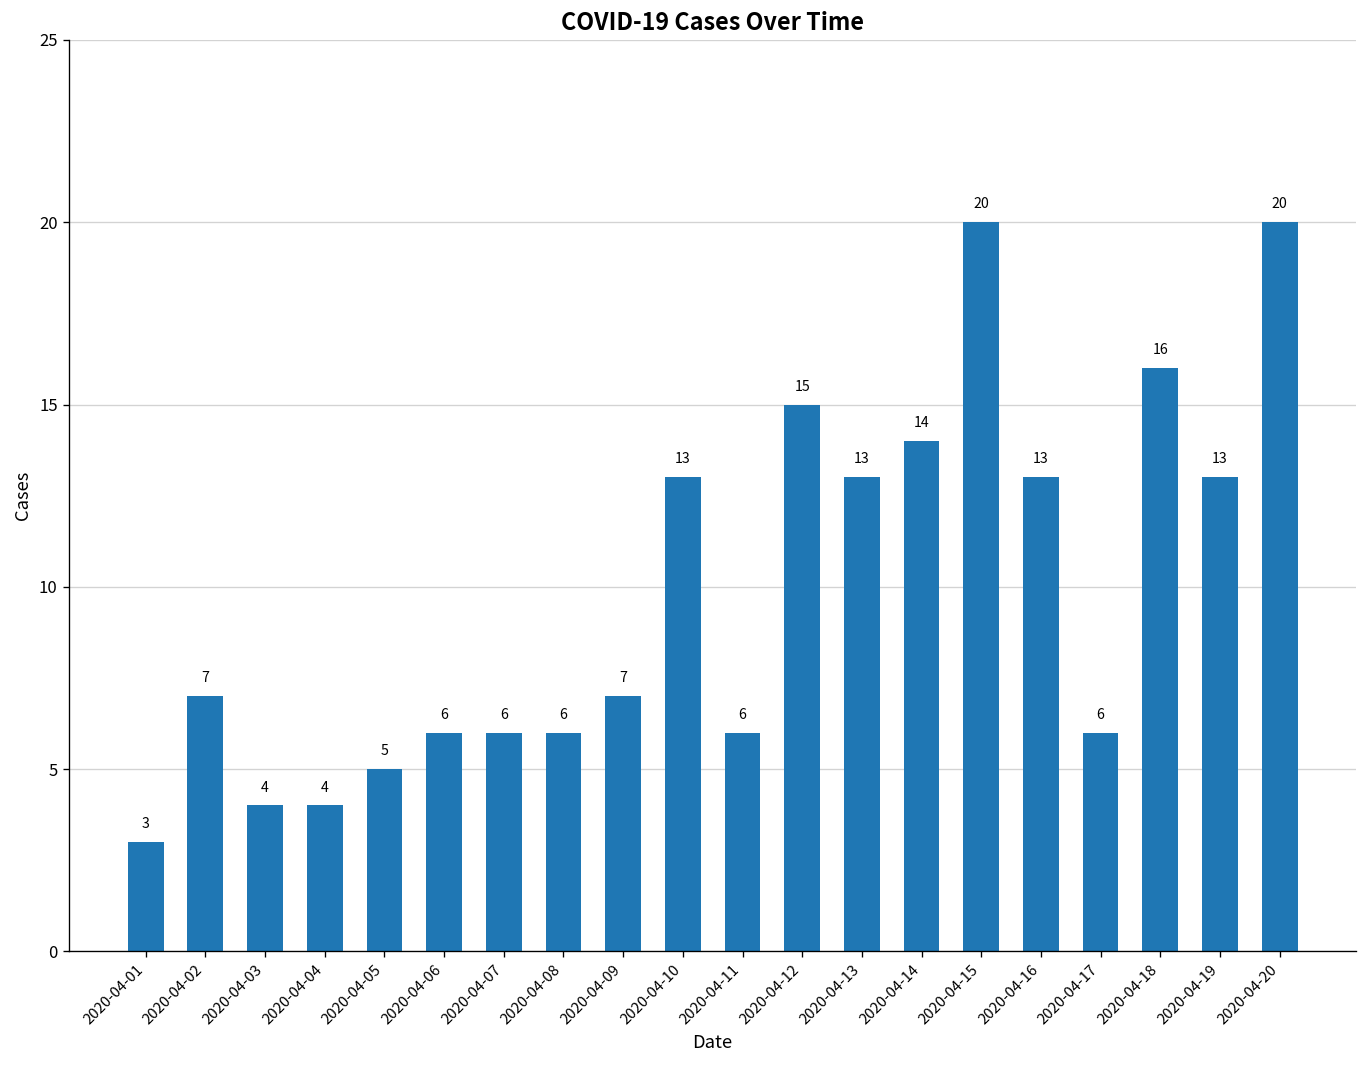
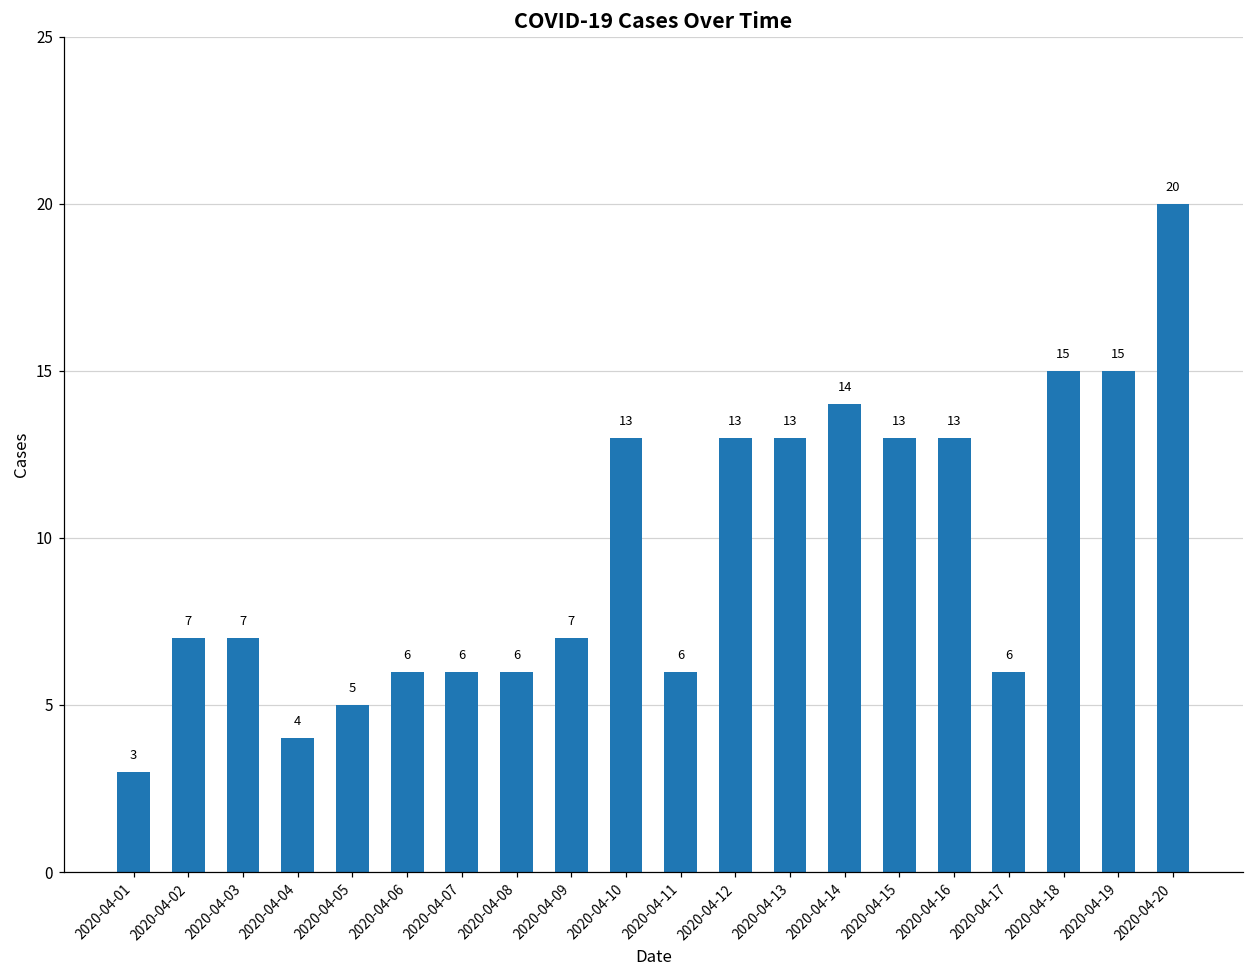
2020-04-03: 4 -> 7
2020-04-12: 15 -> 13
2020-04-15: 20 -> 13
2020-04-18: 16 -> 15
2020-04-19: 13 -> 15
